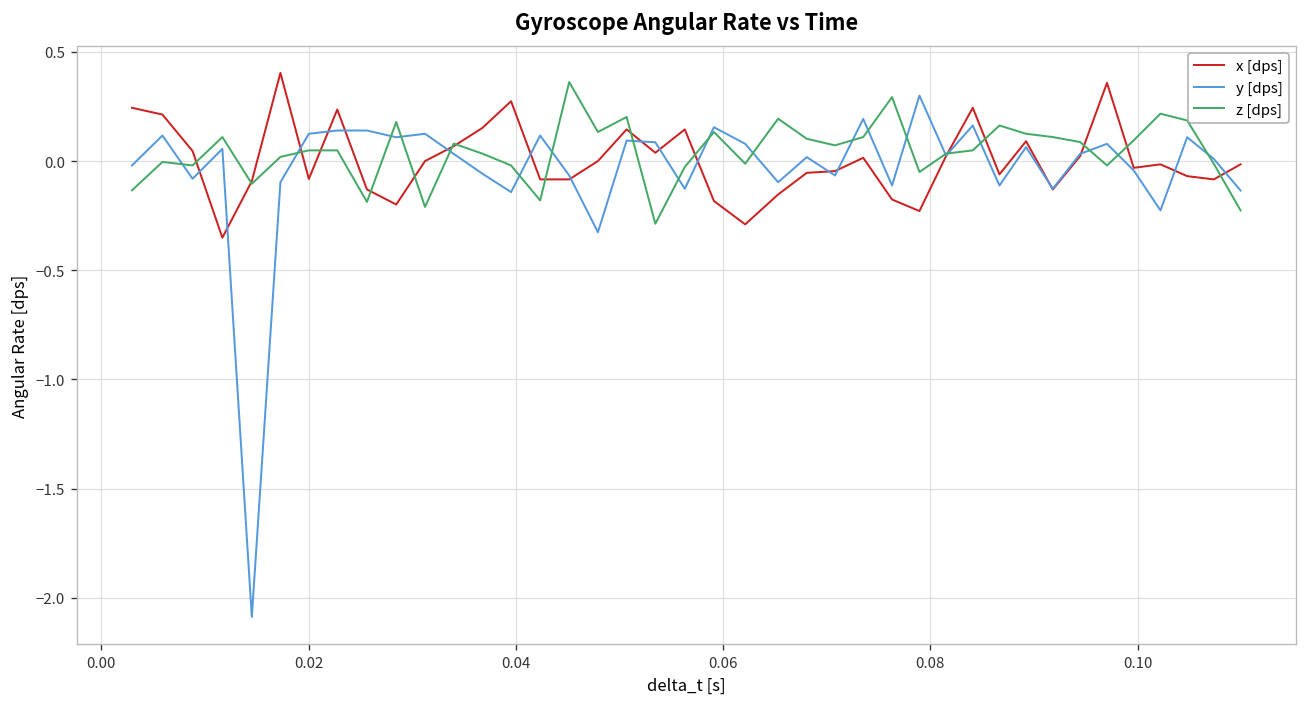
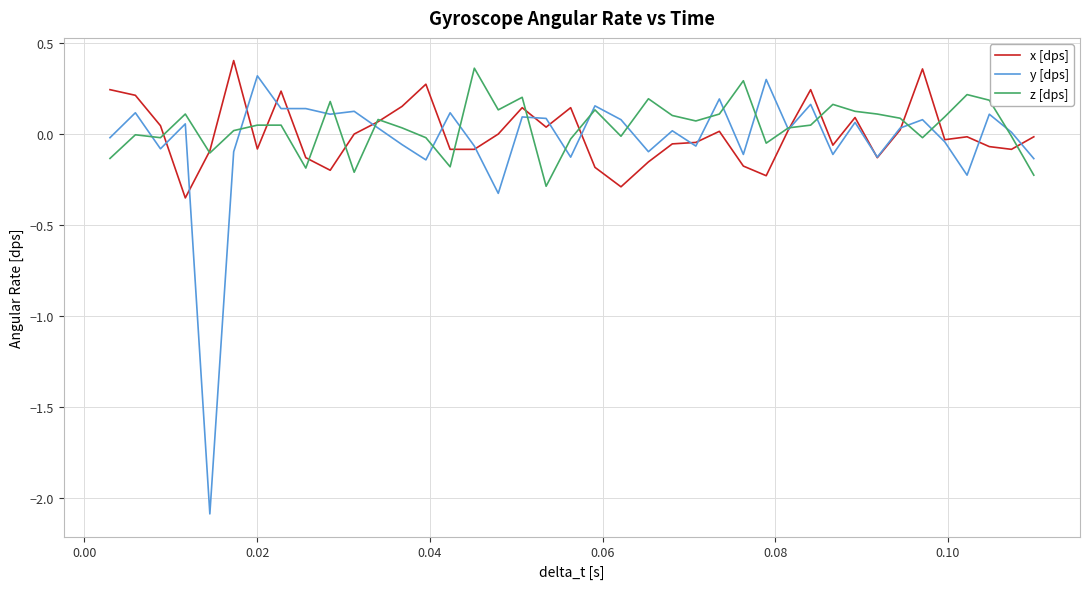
y [dps], 0.02: 0.13 -> 0.32
